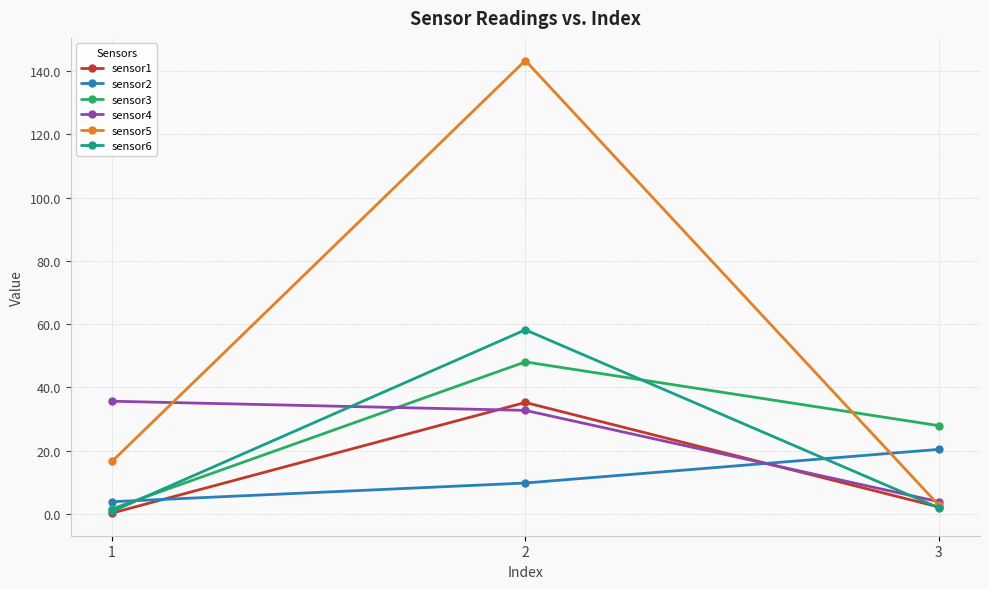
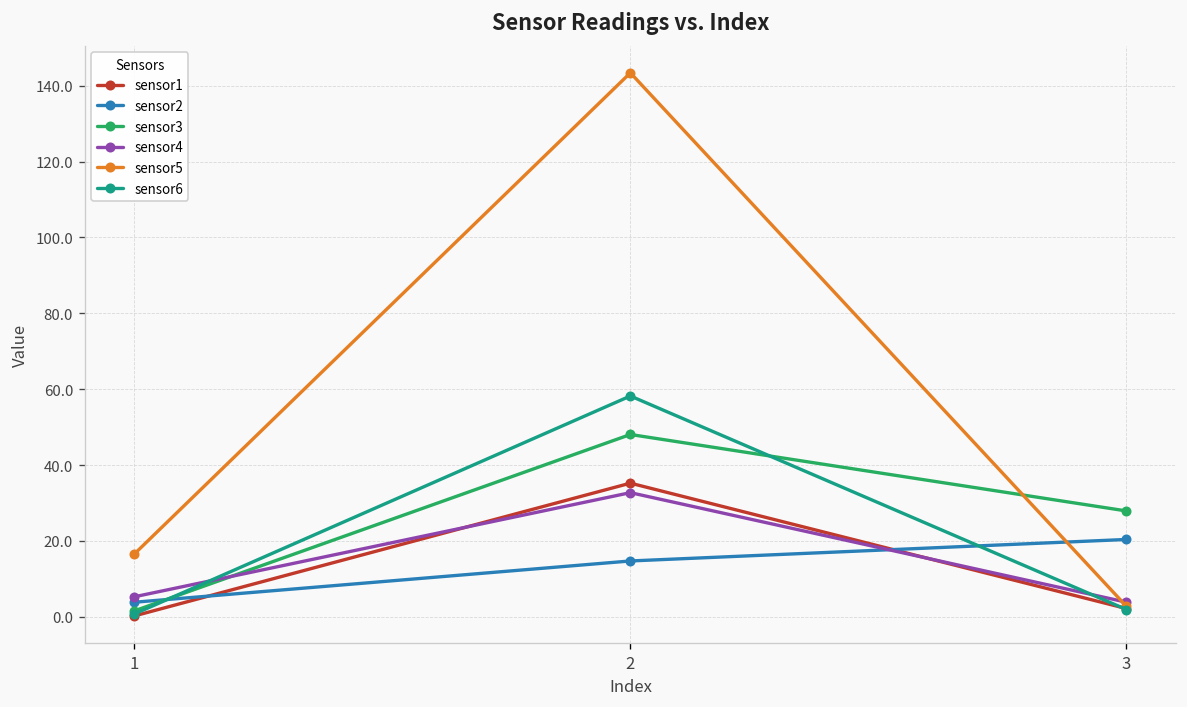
sensor4, 1: 36 -> 5
sensor2, 2: 10 -> 15
